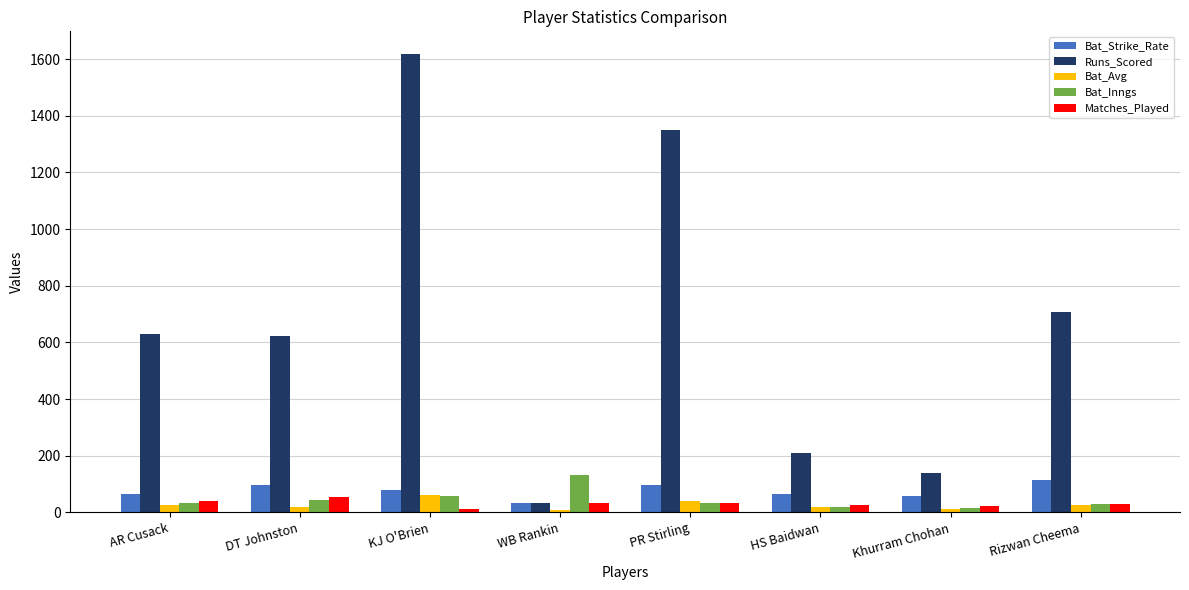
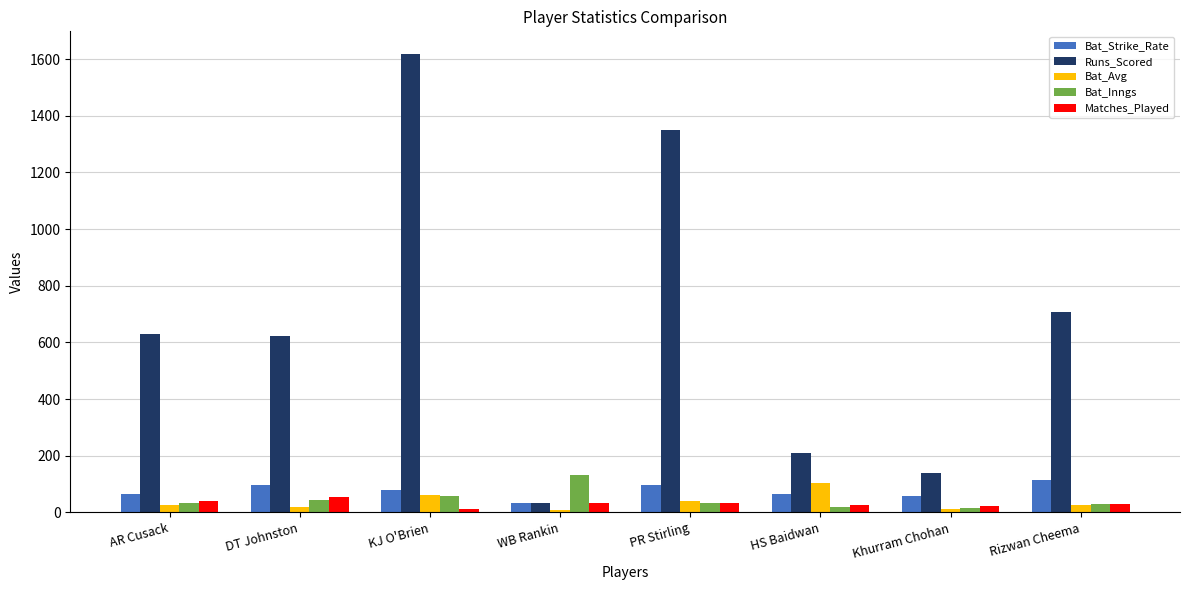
Bat_Avg, HS Baidwan: 20 -> 100
